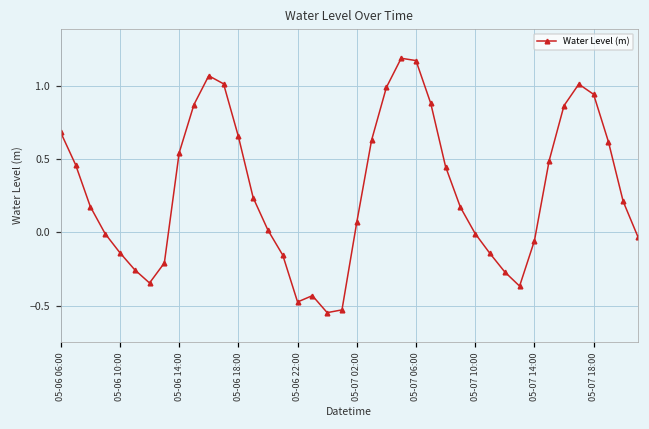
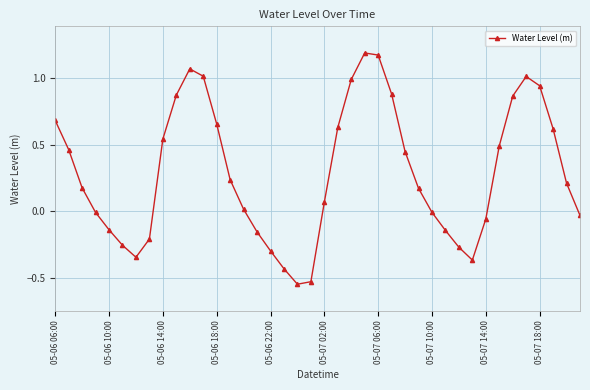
05-06 22:00: -0.47 -> -0.30
